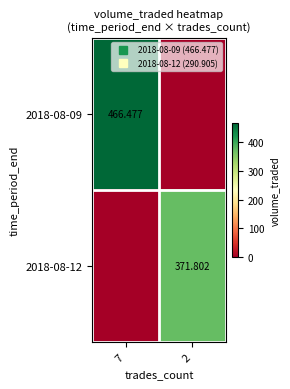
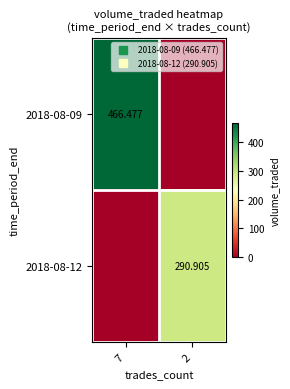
2018-08-12, 2: 371.802 -> 290.905
